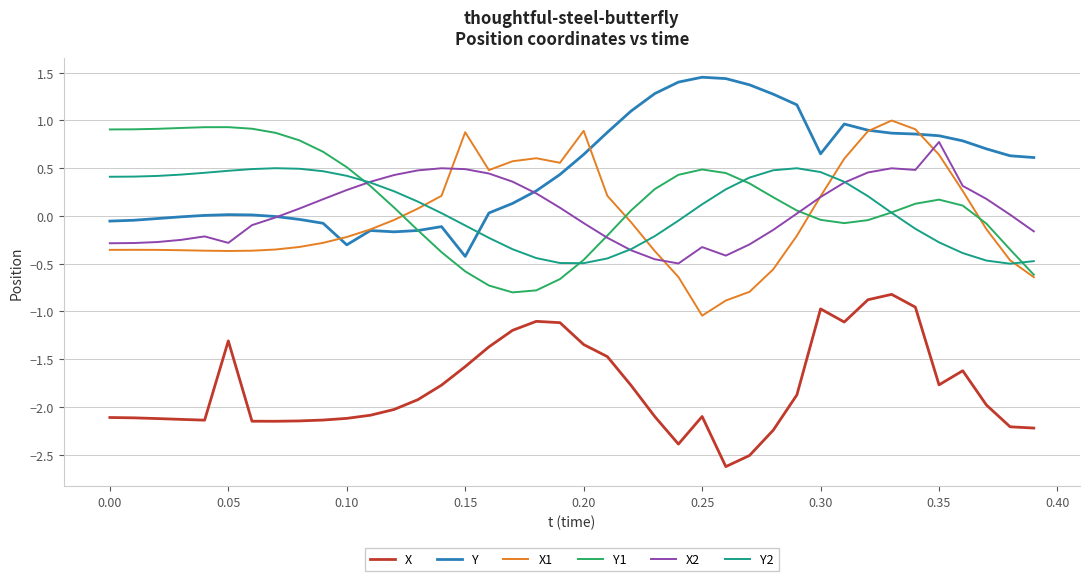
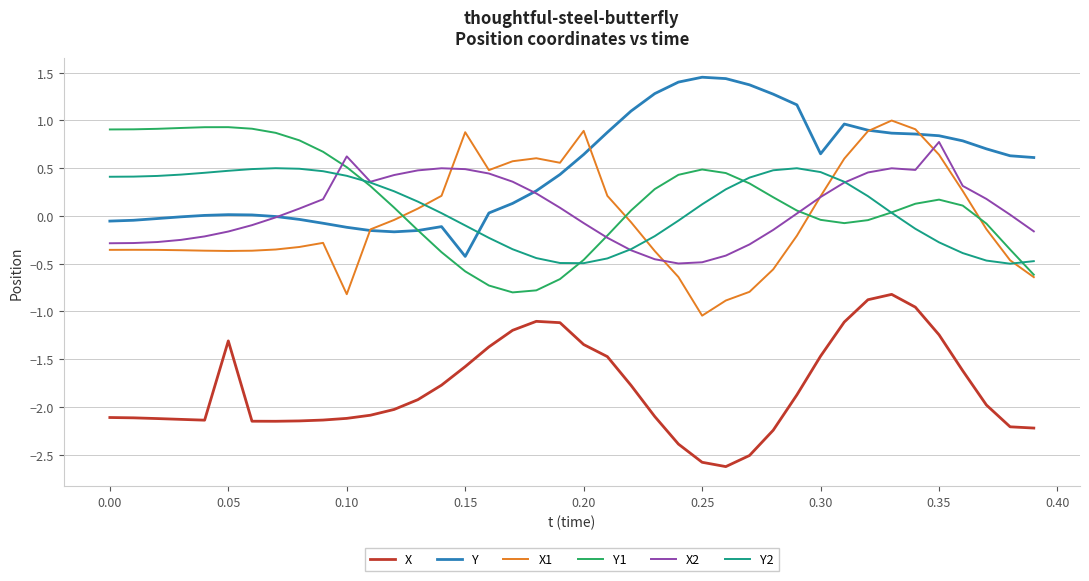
X2, 0.05: -0.3 -> -0.2
Y, 0.10: -0.3 -> -0.1
X1, 0.10: -0.2 -> -0.8
X2, 0.10: 0.3 -> 0.6
X, 0.25: -2.1 -> -2.6
X2, 0.25: -0.3 -> -0.5
X, 0.30: -1.0 -> -1.5
X, 0.35: -1.8 -> -1.2
